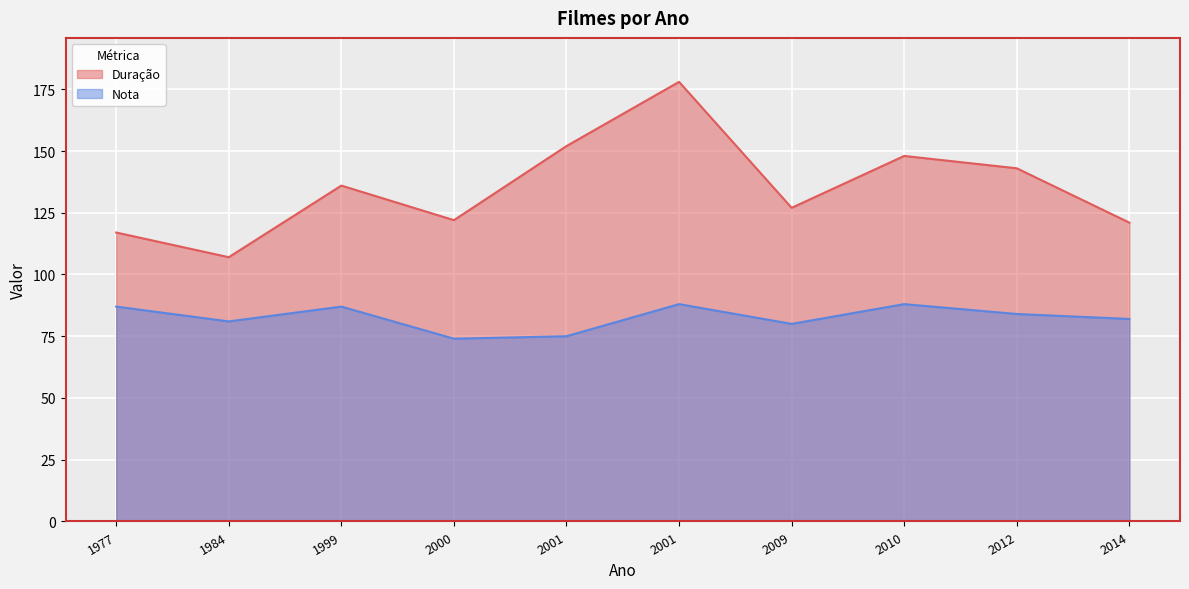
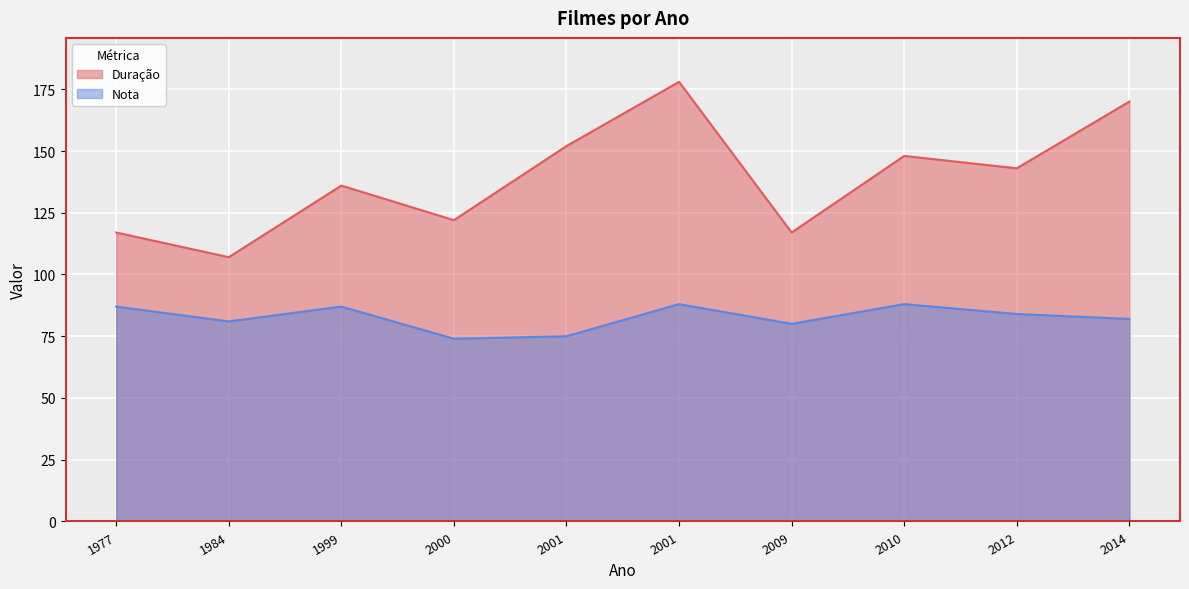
Duração, 2009: 127 -> 117
Duração, 2014: 121 -> 170
